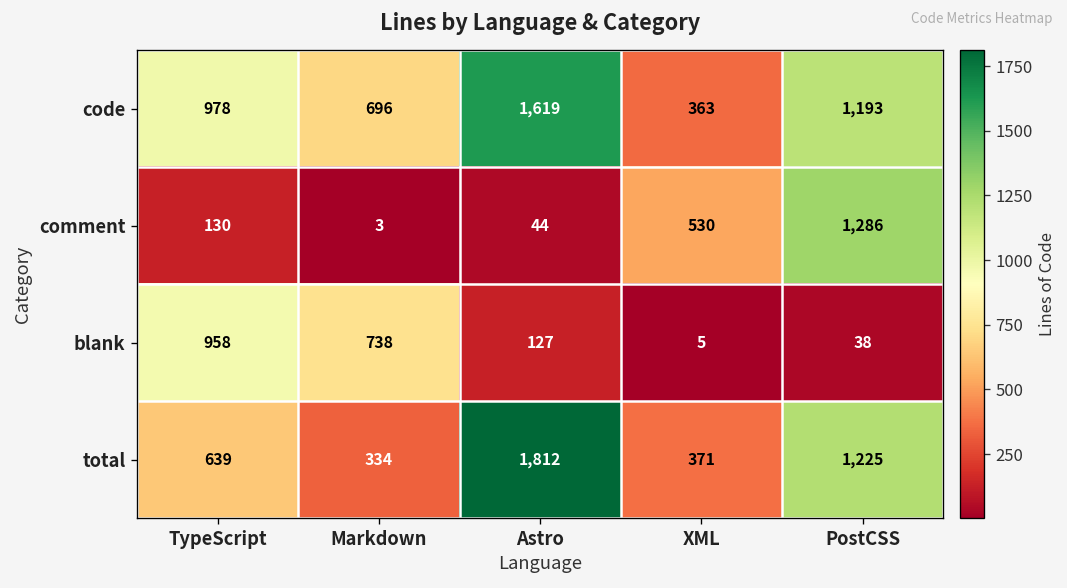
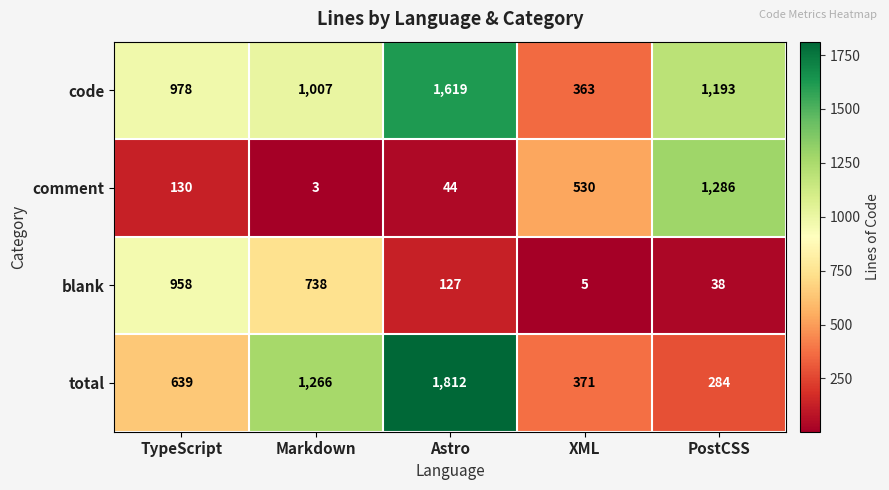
code, Markdown: 696 -> 1,007
total, Markdown: 334 -> 1,266
total, PostCSS: 1,225 -> 284
